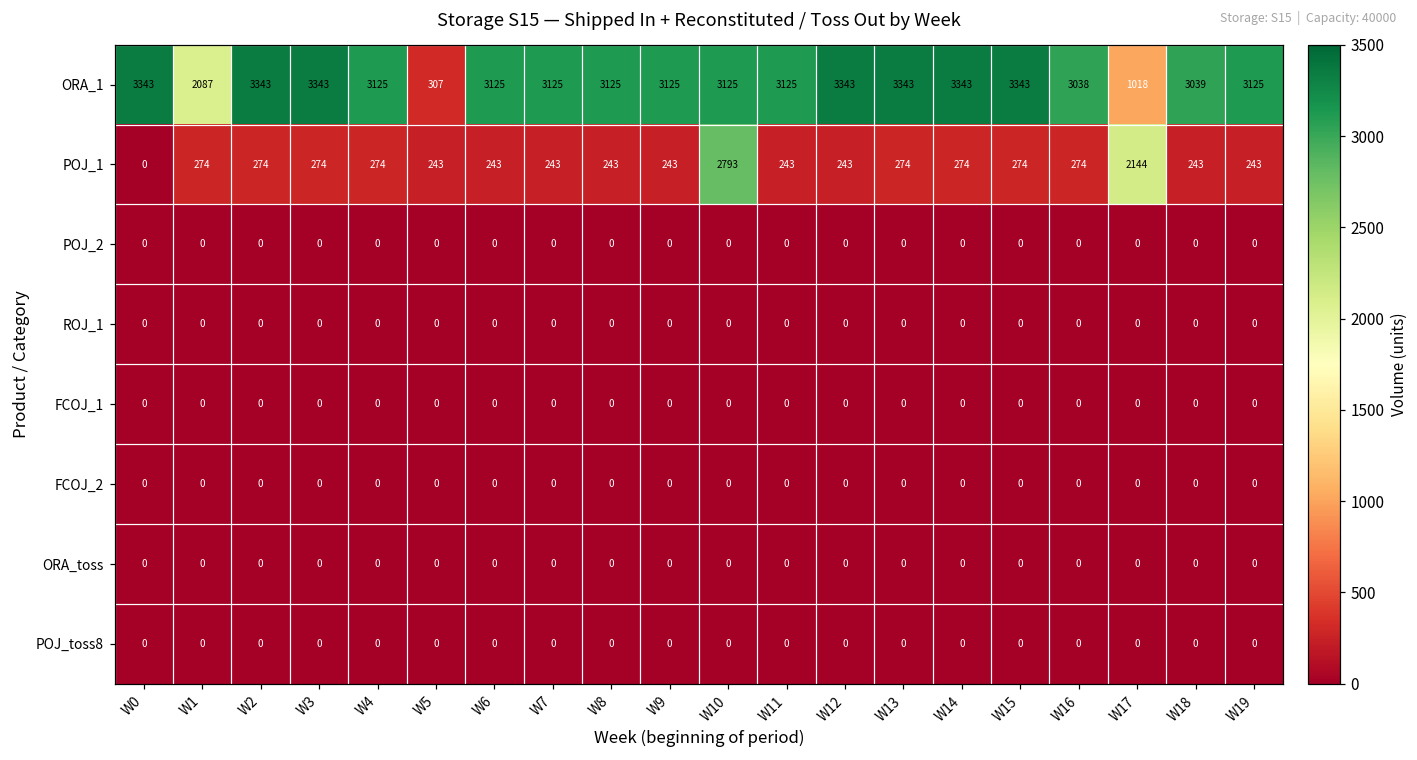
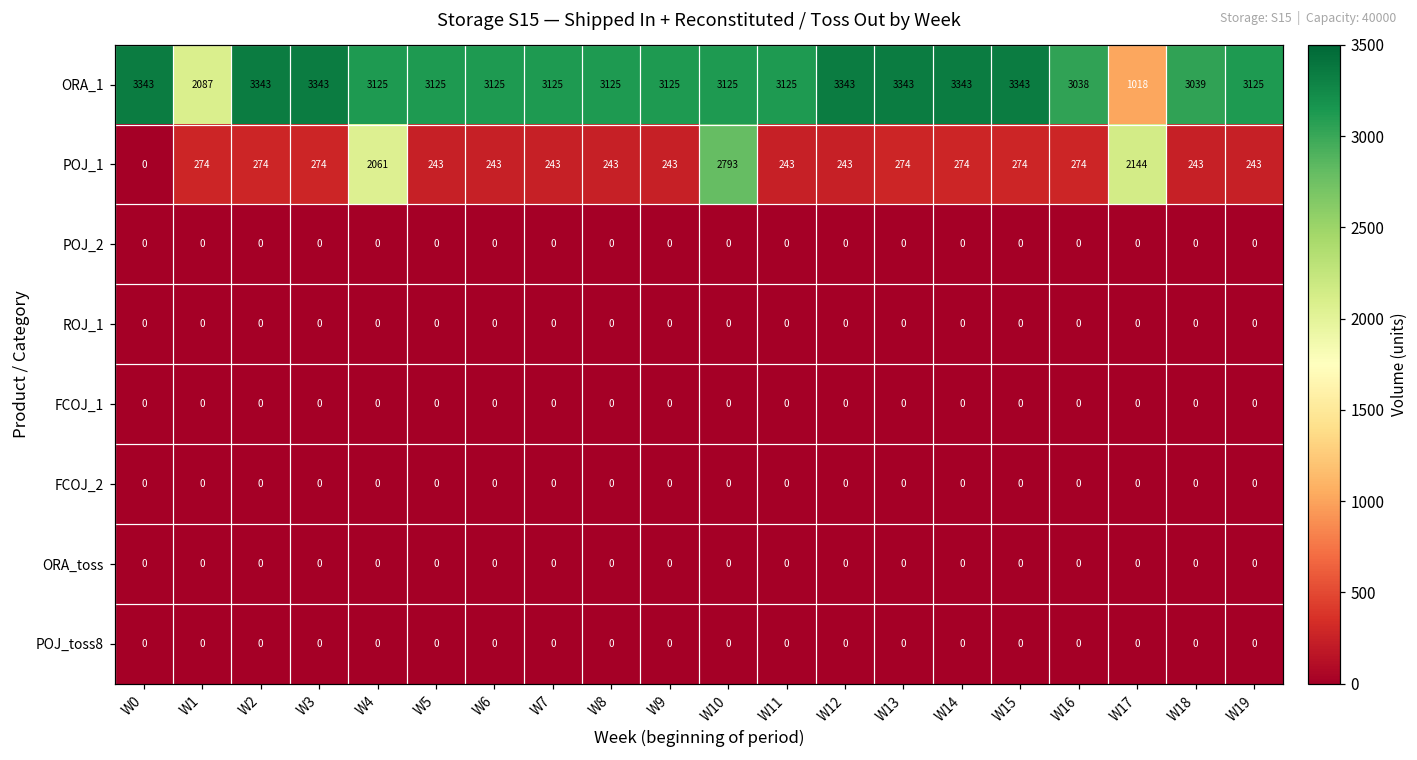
ORA_1, W5: 307 -> 3125
POJ_1, W4: 274 -> 2061
